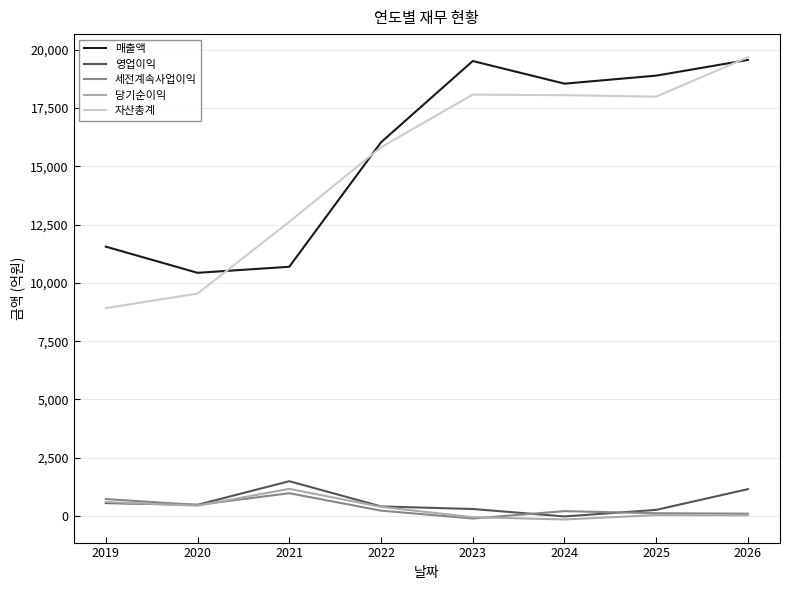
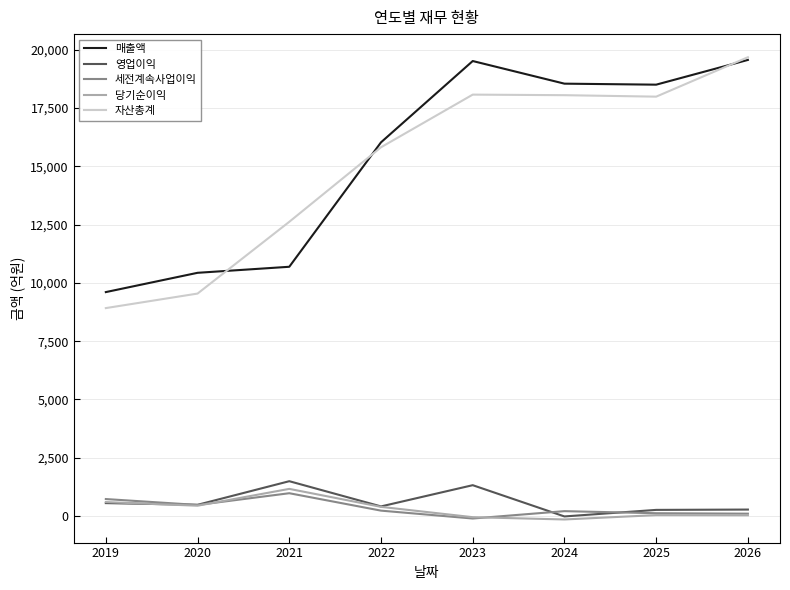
매출액, 2019: 11,600 -> 9,600
영업이익, 2023: 300 -> 1,300
매출액, 2025: 18,900 -> 18,500
영업이익, 2026: 1,200 -> 300
